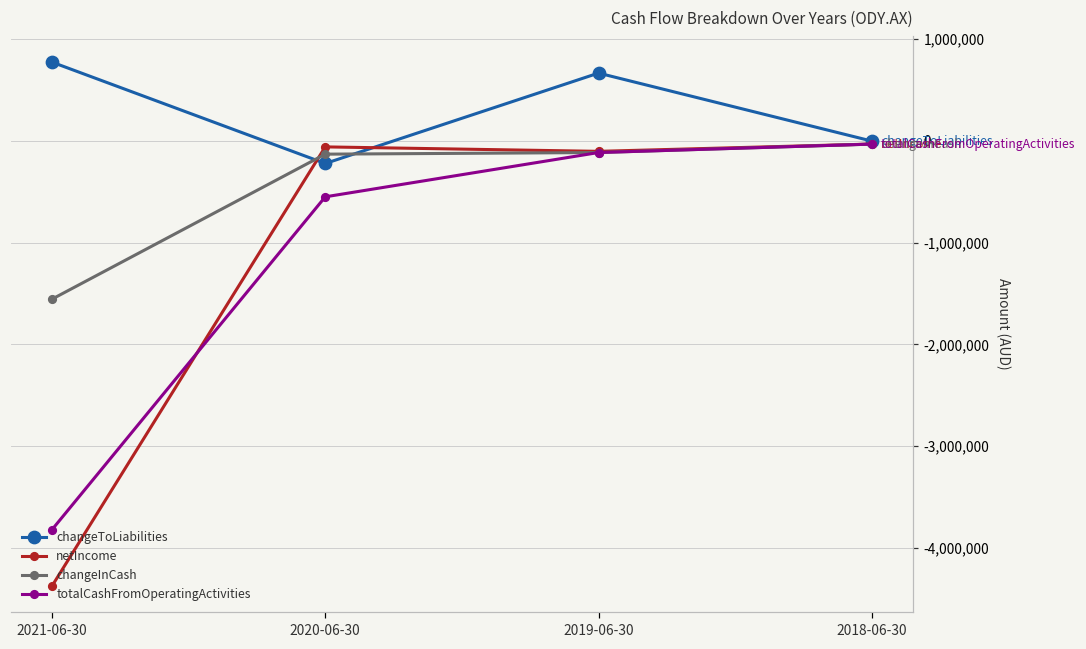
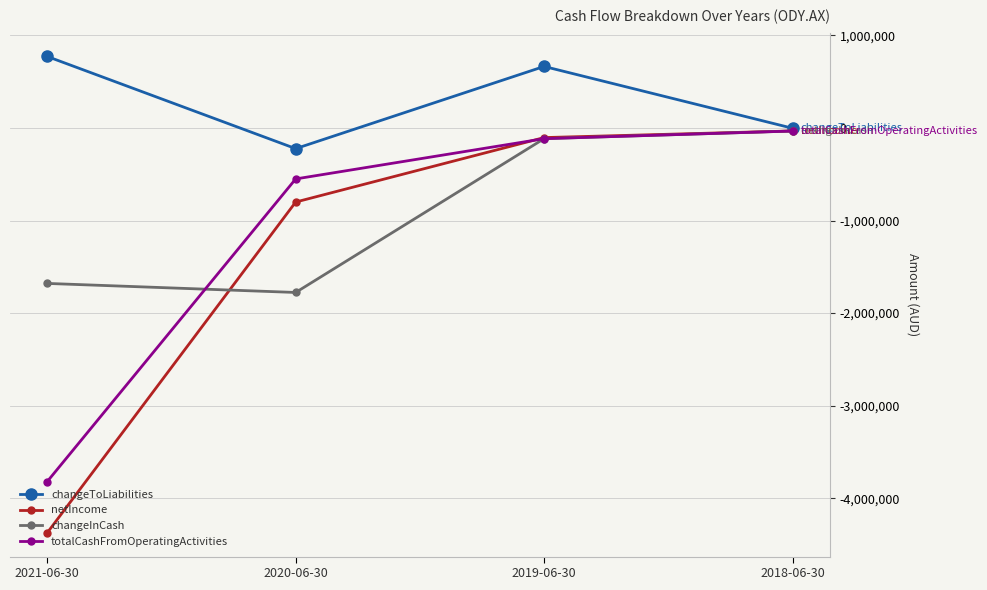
changeInCash, 2021-06-30: -1,600,000 -> -1,700,000
netIncome, 2020-06-30: -100,000 -> -800,000
changeInCash, 2020-06-30: -100,000 -> -1,800,000
